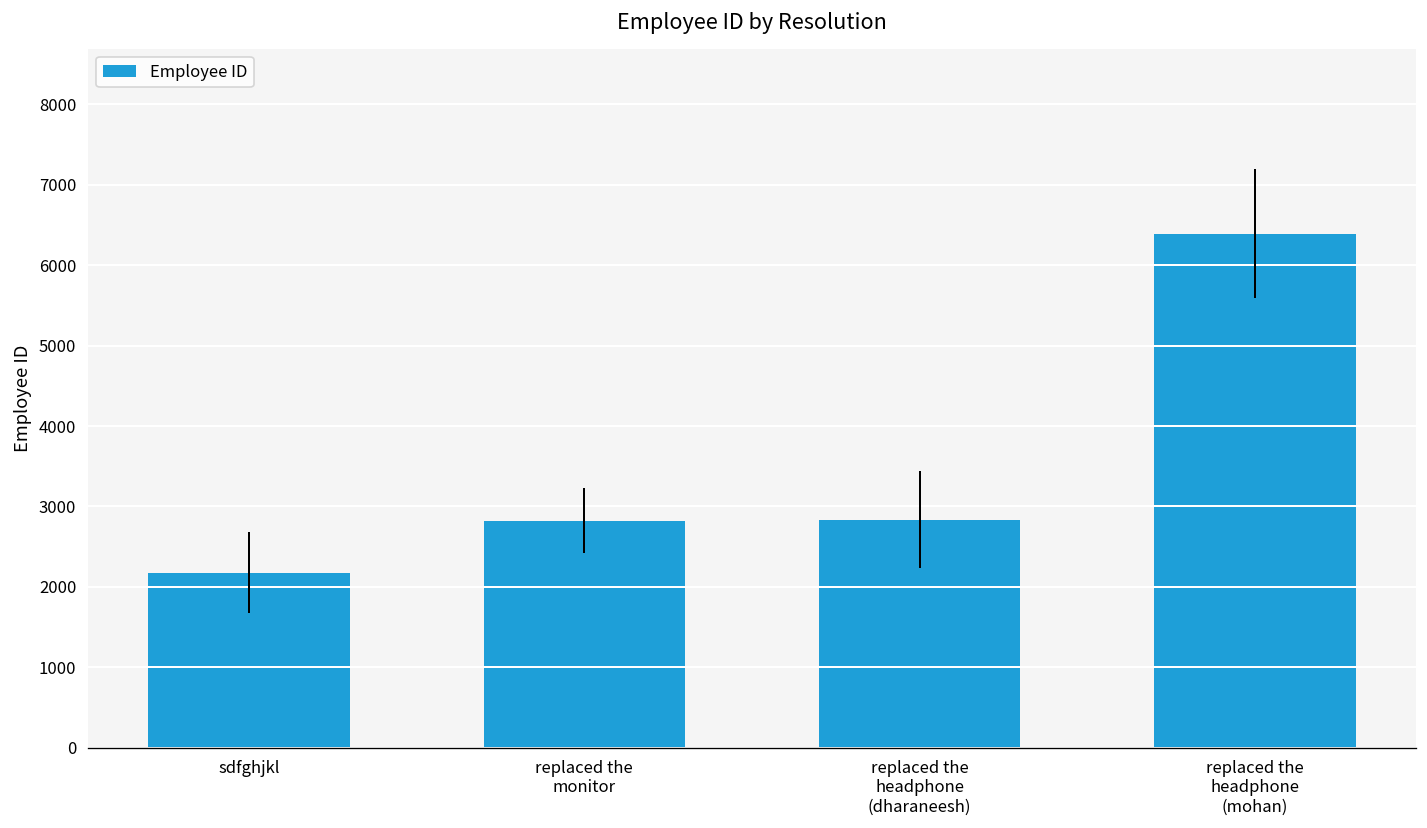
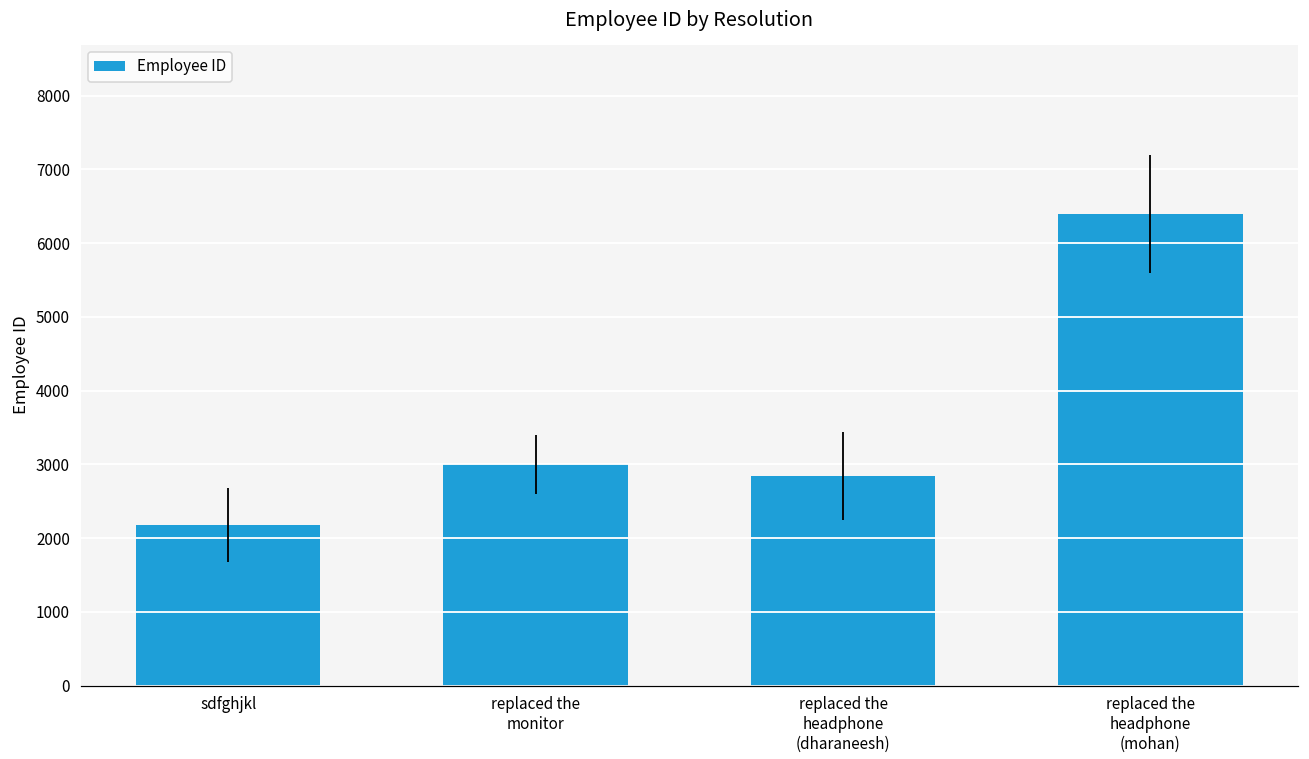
replaced the monitor: 2800 -> 3000
